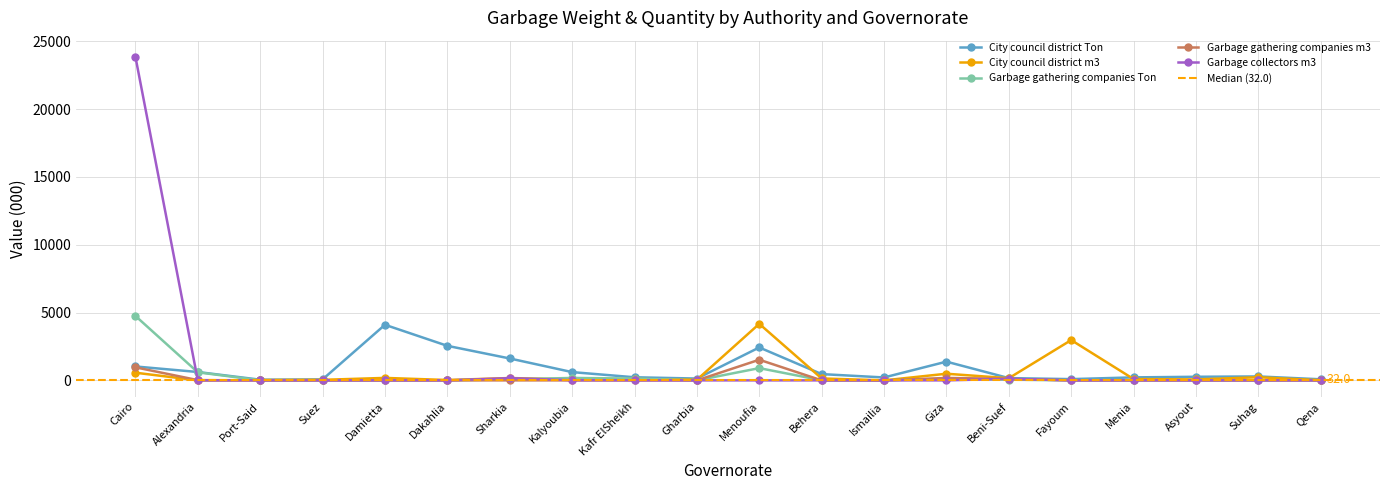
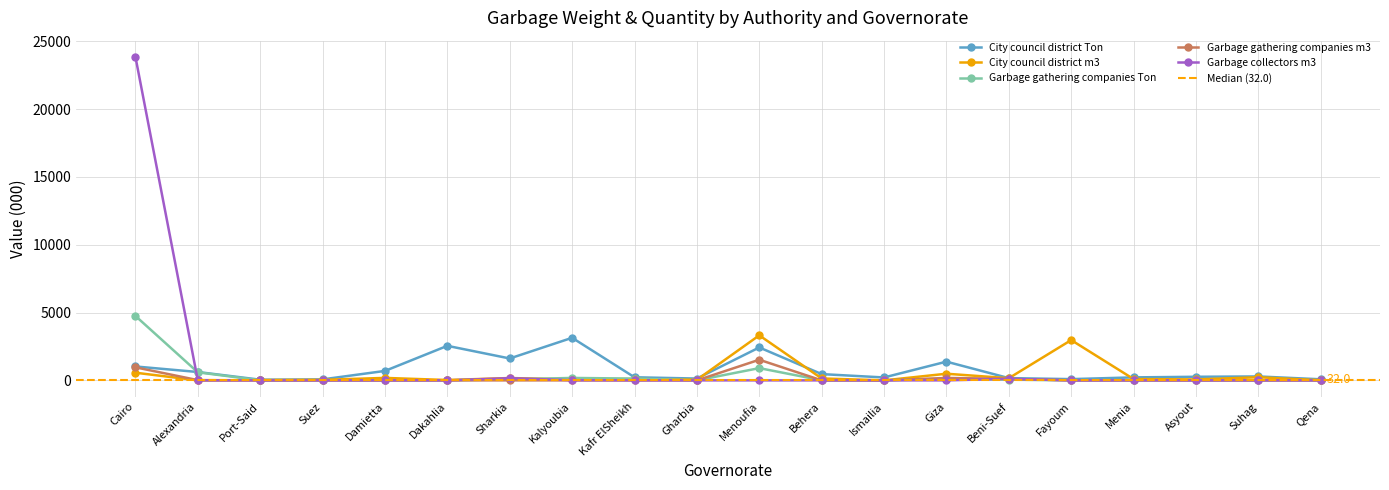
City council district Ton, Damietta: 4100 -> 700
City council district Ton, Kalyoubia: 600 -> 3100
City council district m3, Menoufia: 4200 -> 3300
